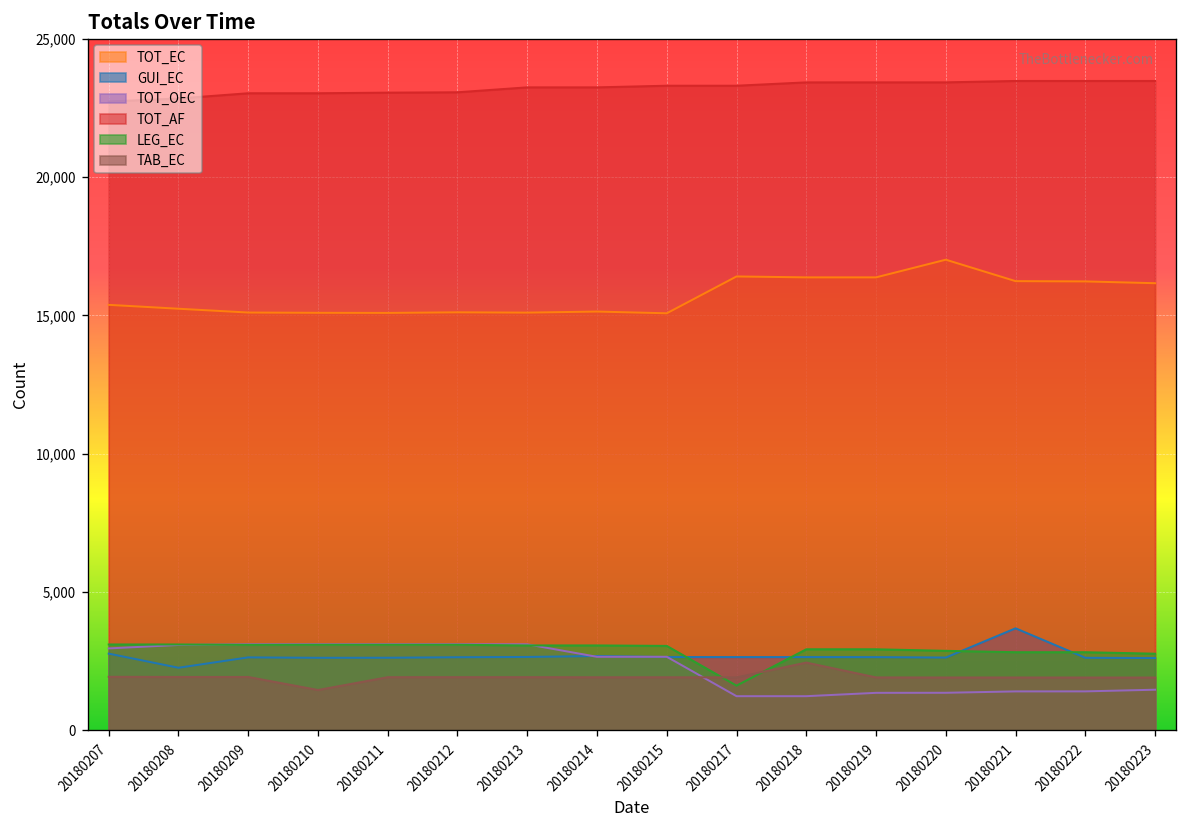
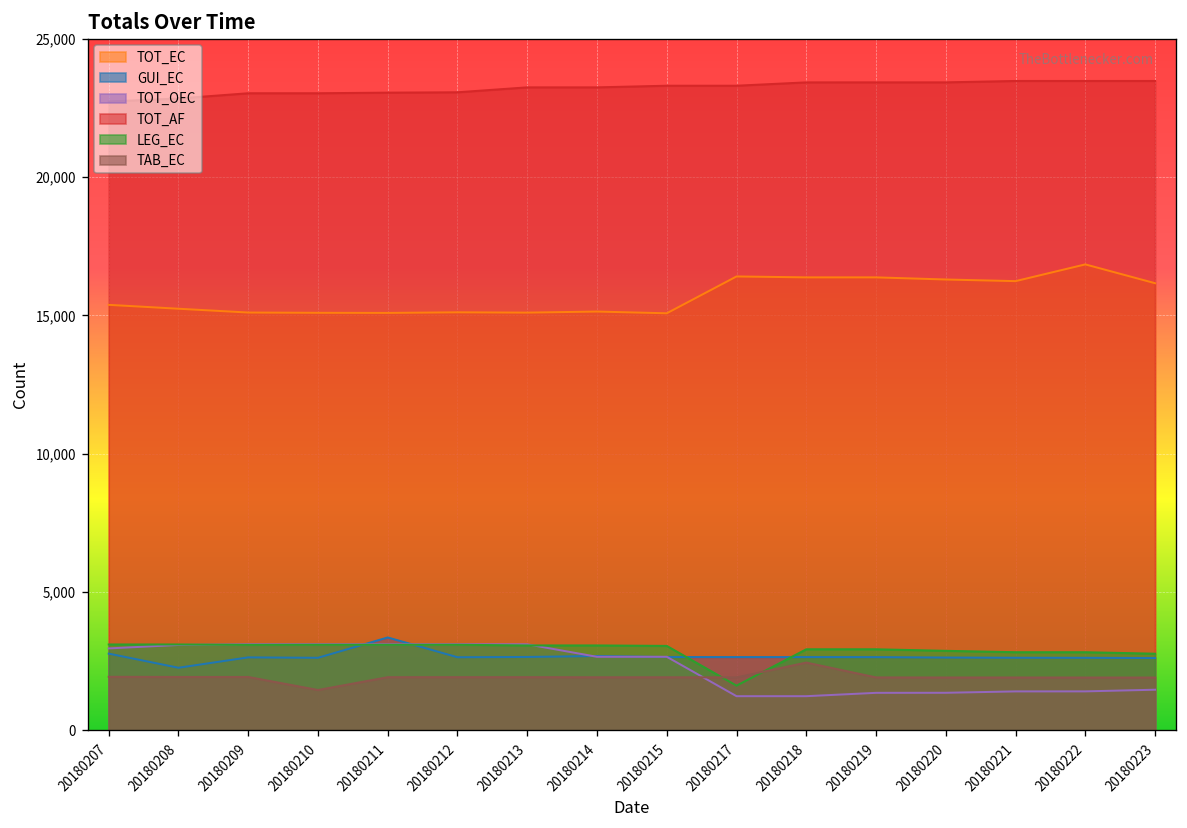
GUI_EC, 20180211: 2,600 -> 3,400
TOT_EC, 20180220: 17,000 -> 16,300
GUI_EC, 20180221: 3,700 -> 2,600
TOT_EC, 20180222: 16,200 -> 16,800
